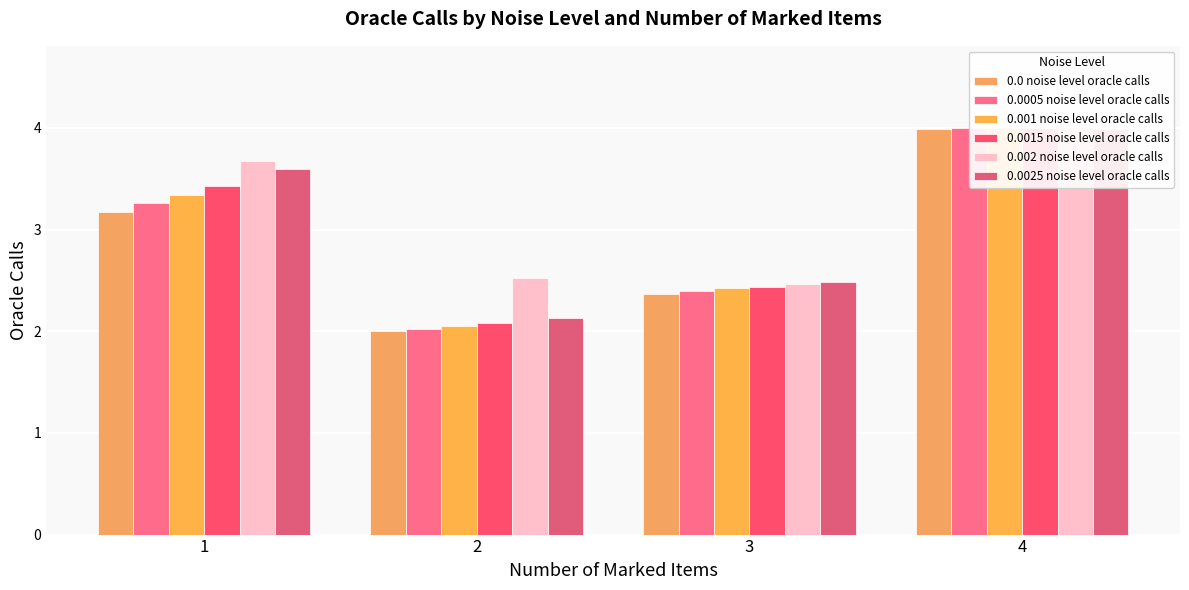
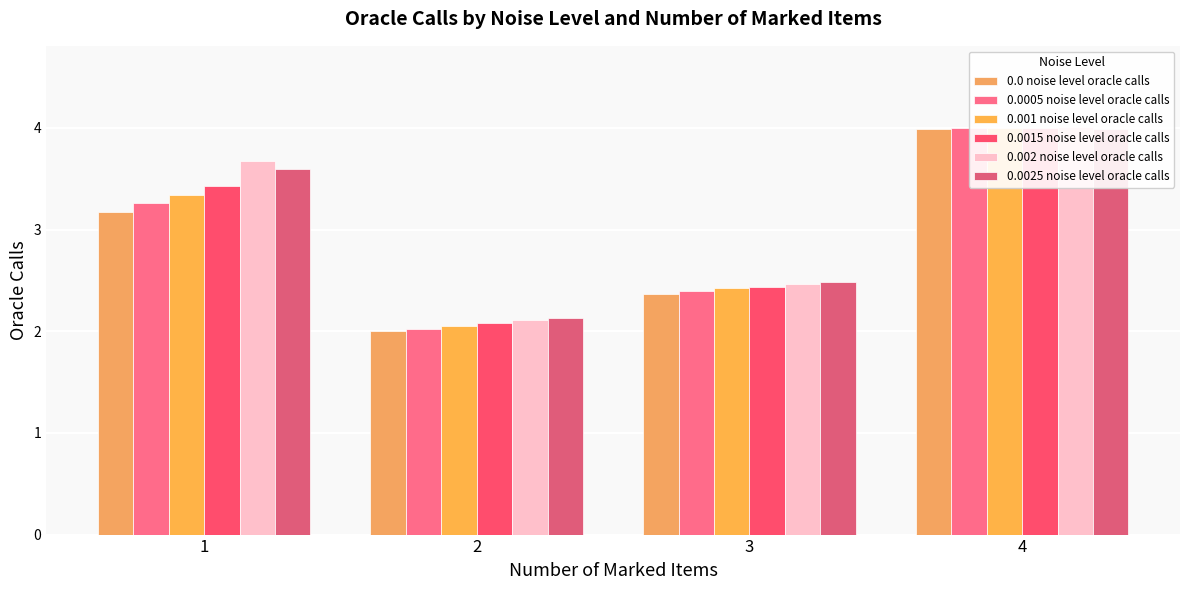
0.002 noise level oracle calls, 2: 2.53 -> 2.11
